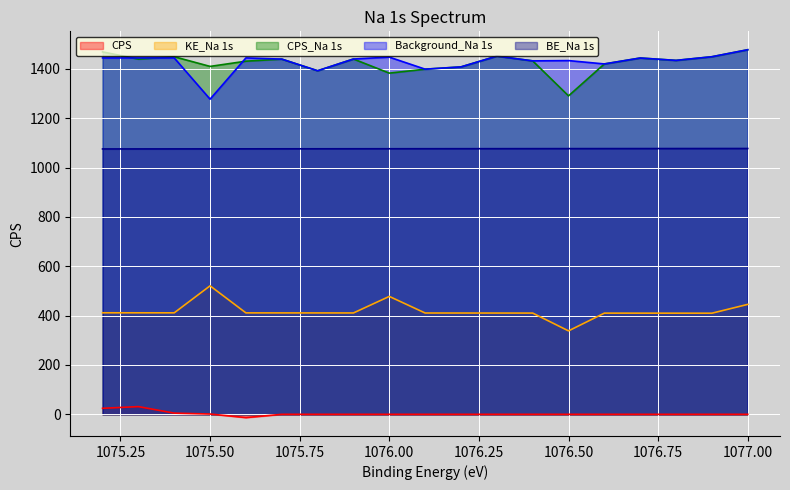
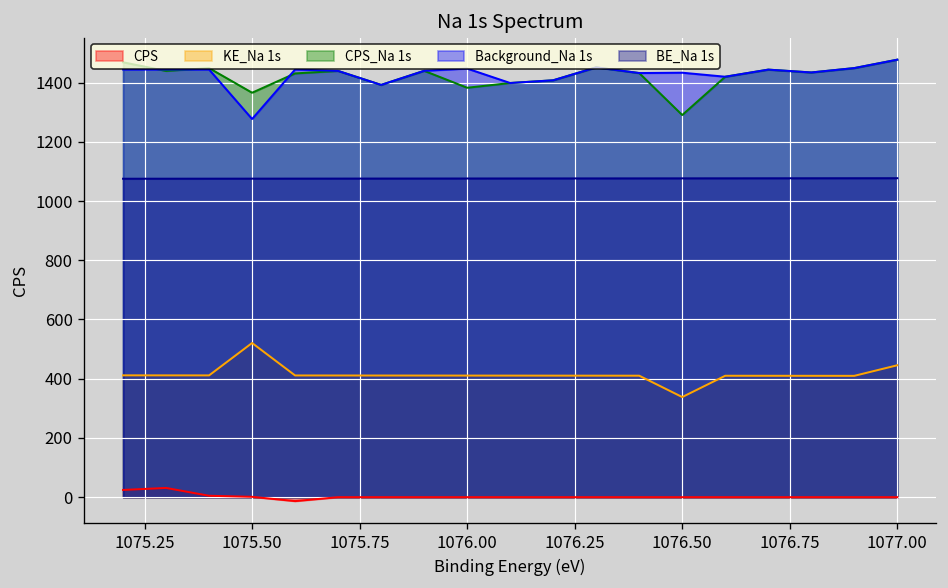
CPS_Na 1s, 1075.50: 1410 -> 1370
KE_Na 1s, 1076.00: 480 -> 410
